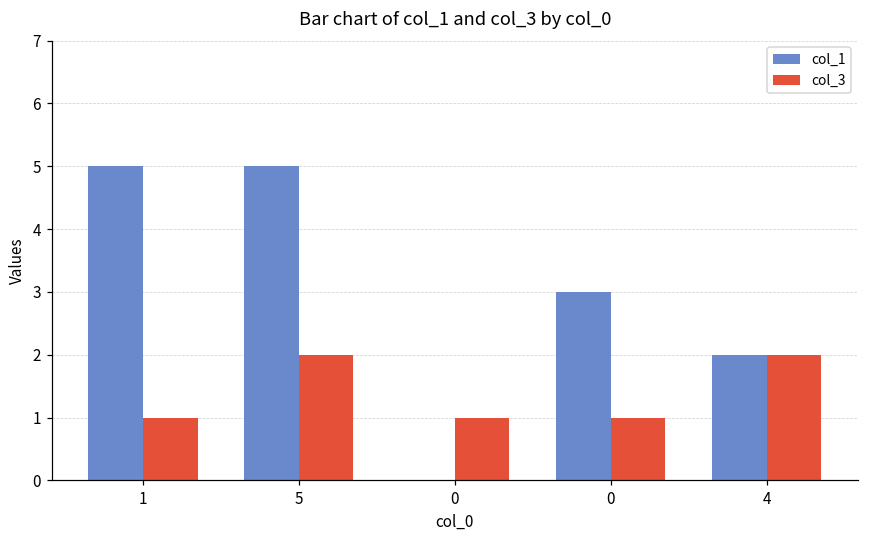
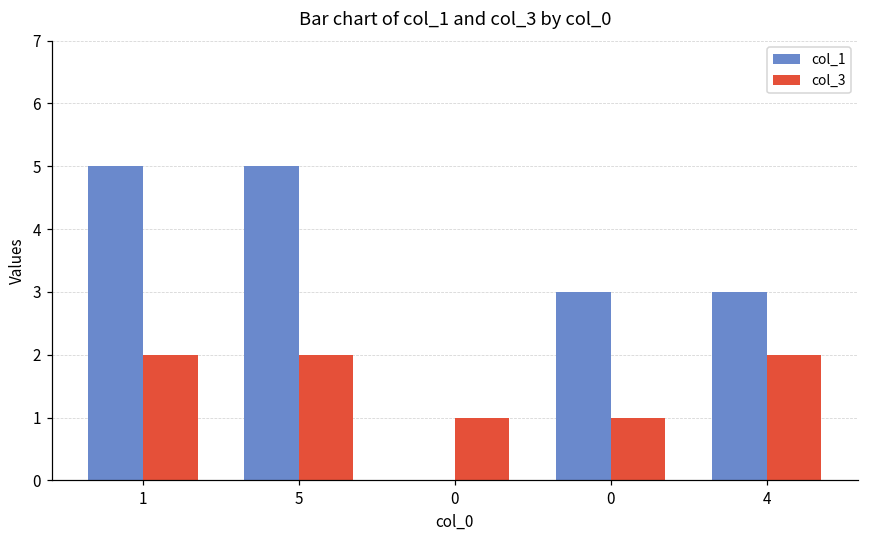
col_3, 1: 1 -> 2
col_1, 4: 2 -> 3
